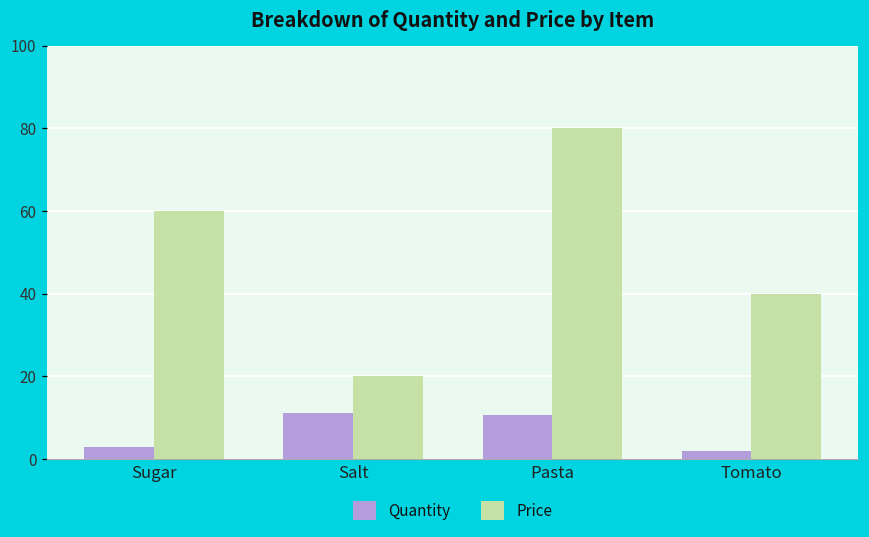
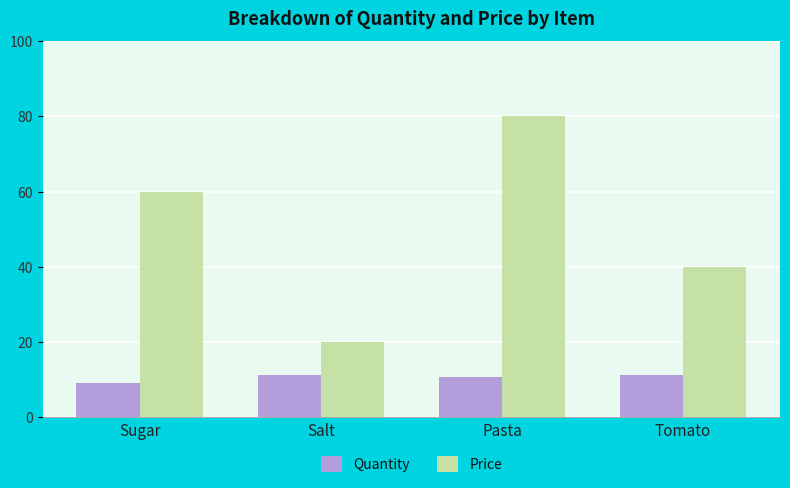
Quantity, Sugar: 3 -> 9
Quantity, Tomato: 2 -> 11
